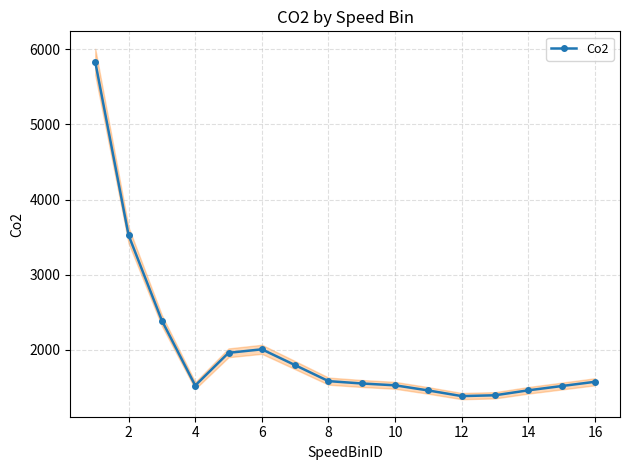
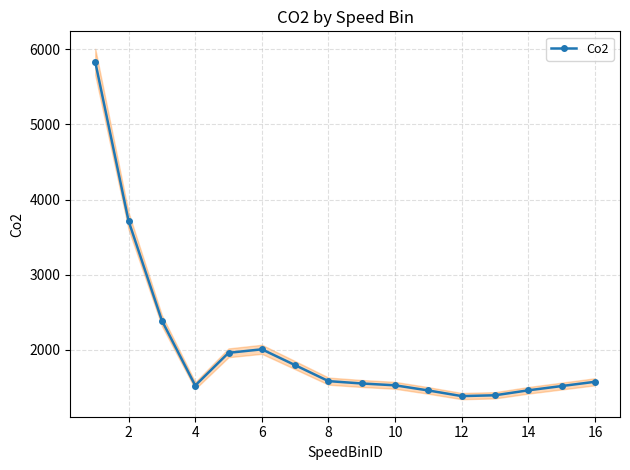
Co2, 2: 3500 -> 3700
